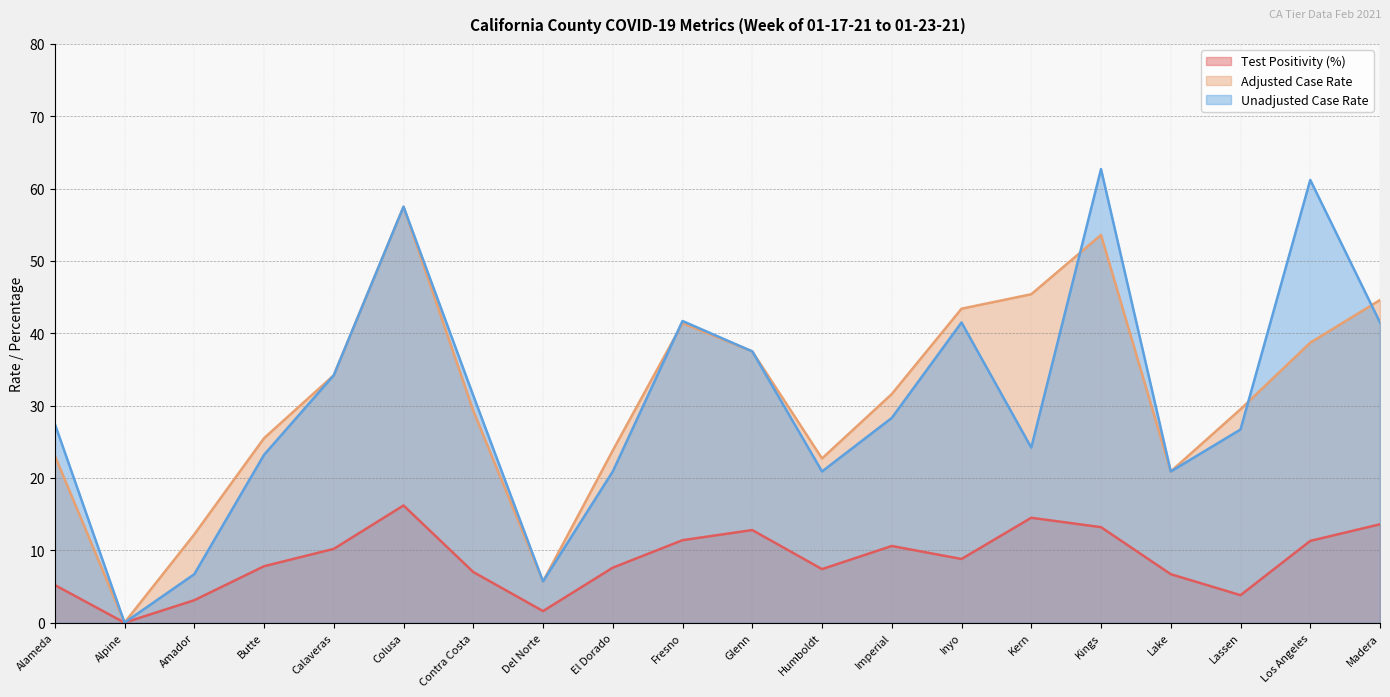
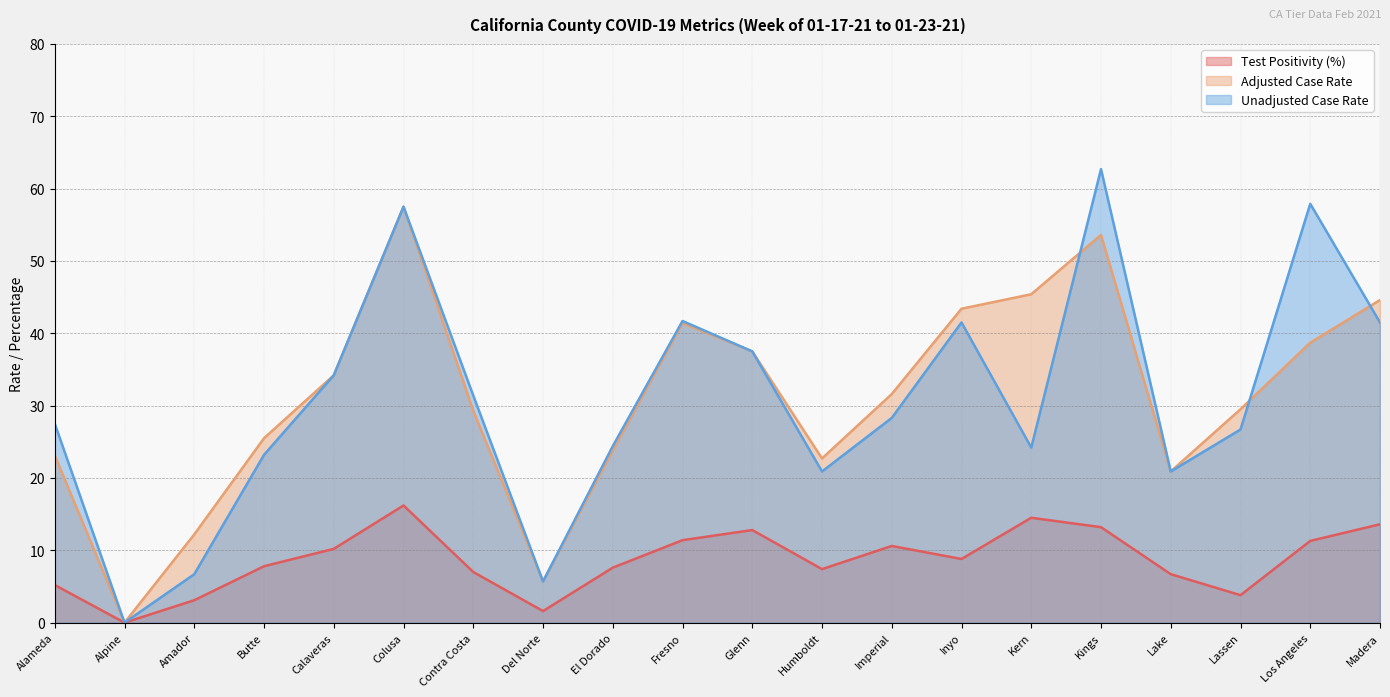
Unadjusted Case Rate, El Dorado: 21 -> 24
Unadjusted Case Rate, Los Angeles: 61 -> 58
